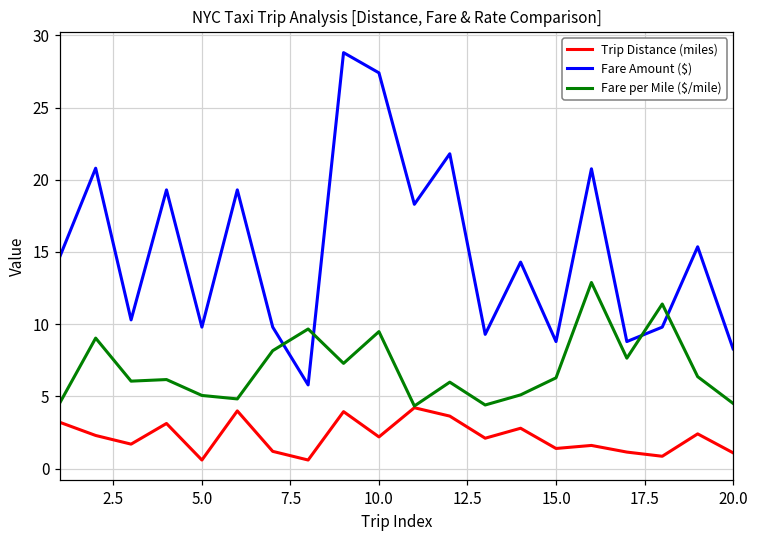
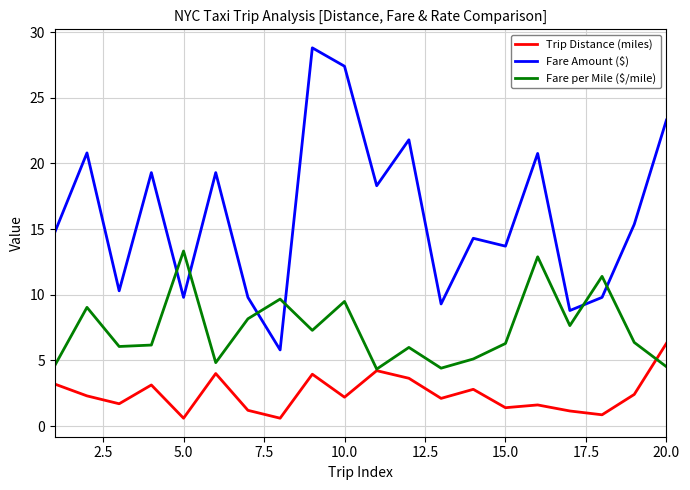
Fare per Mile ($/mile), 5.0: 5.1 -> 13.3
Fare Amount ($), 15.0: 8.8 -> 13.7
Trip Distance (miles), 20.0: 1.1 -> 6.3
Fare Amount ($), 20.0: 8.3 -> 23.3
